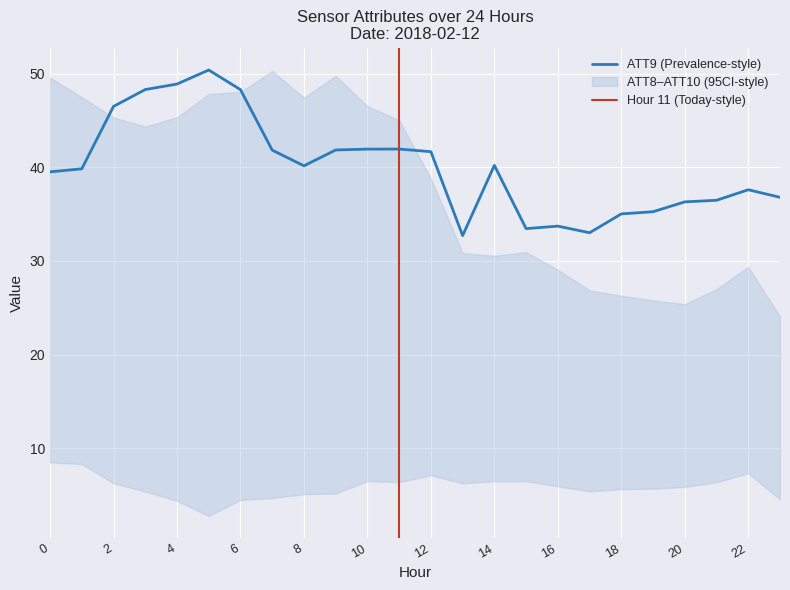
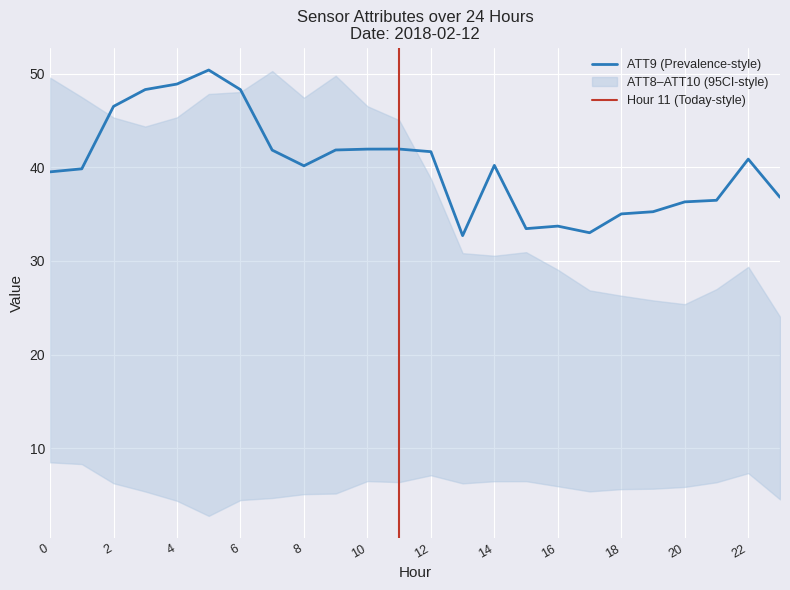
ATT9 (Prevalence-style), 22: 38 -> 41
